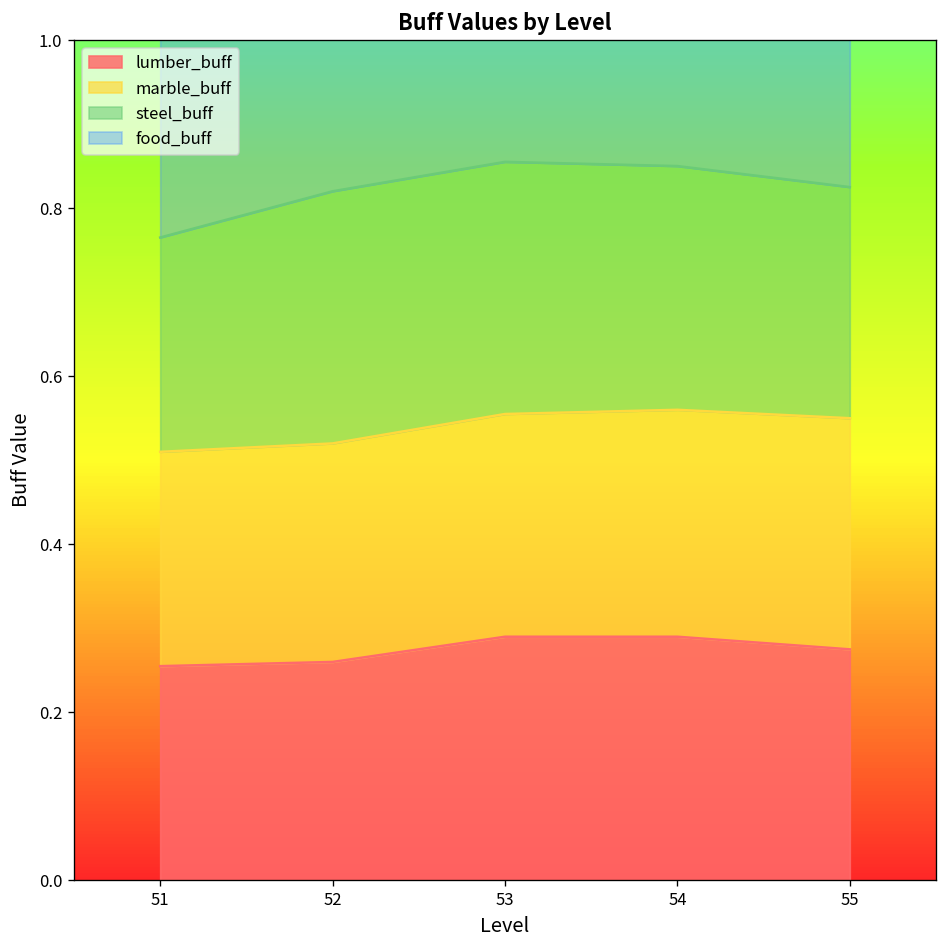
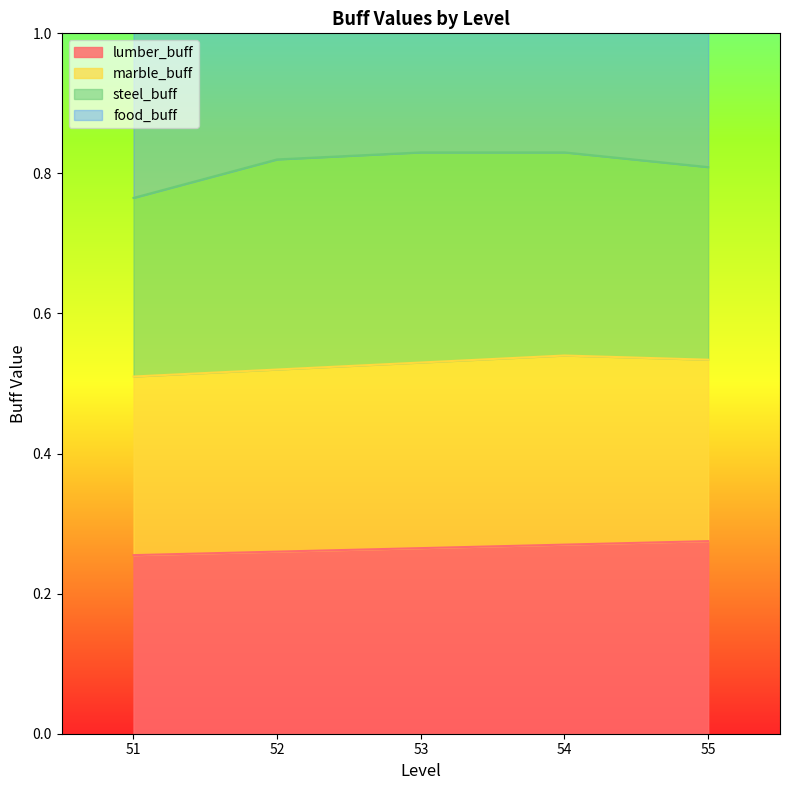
lumber_buff, 53: 0.29 -> 0.27
lumber_buff, 54: 0.29 -> 0.27
marble_buff, 55: 0.28 -> 0.26
